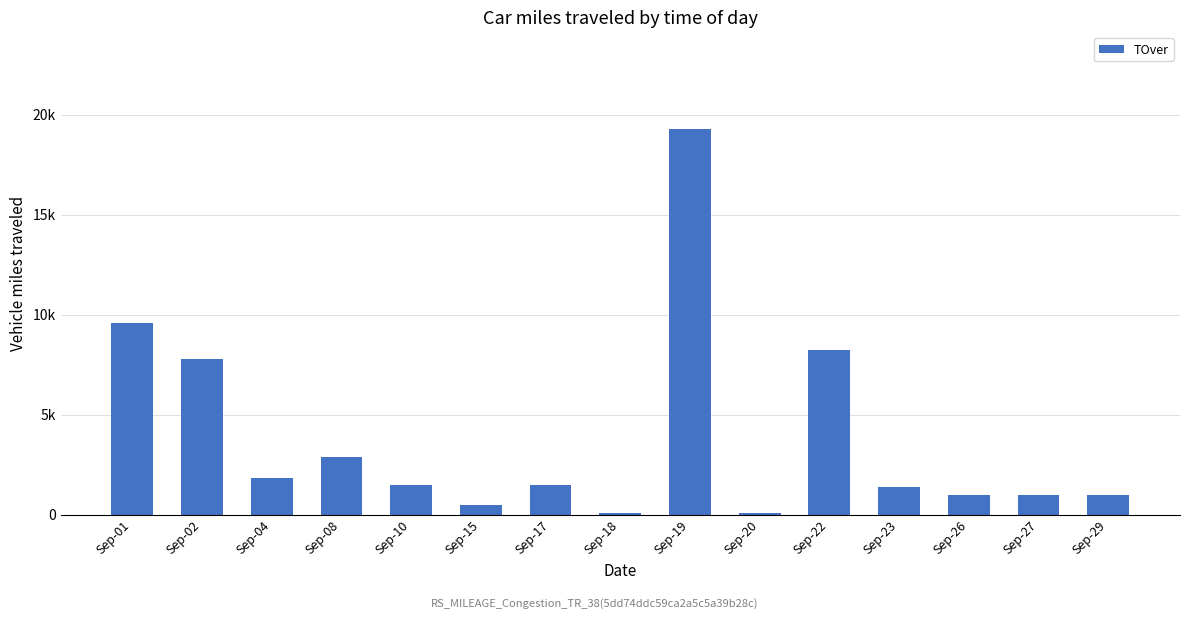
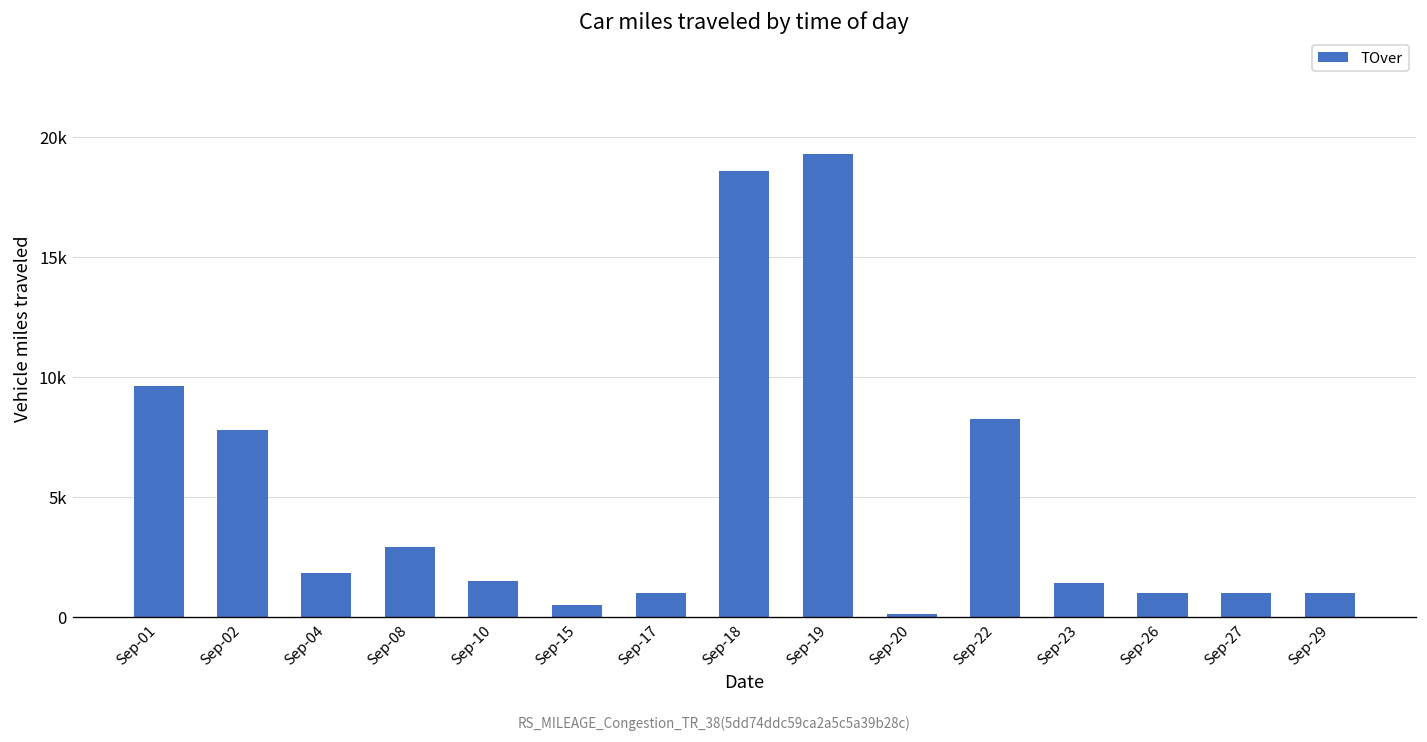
Sep-17: 1500 -> 1000
Sep-18: 100 -> 18600
